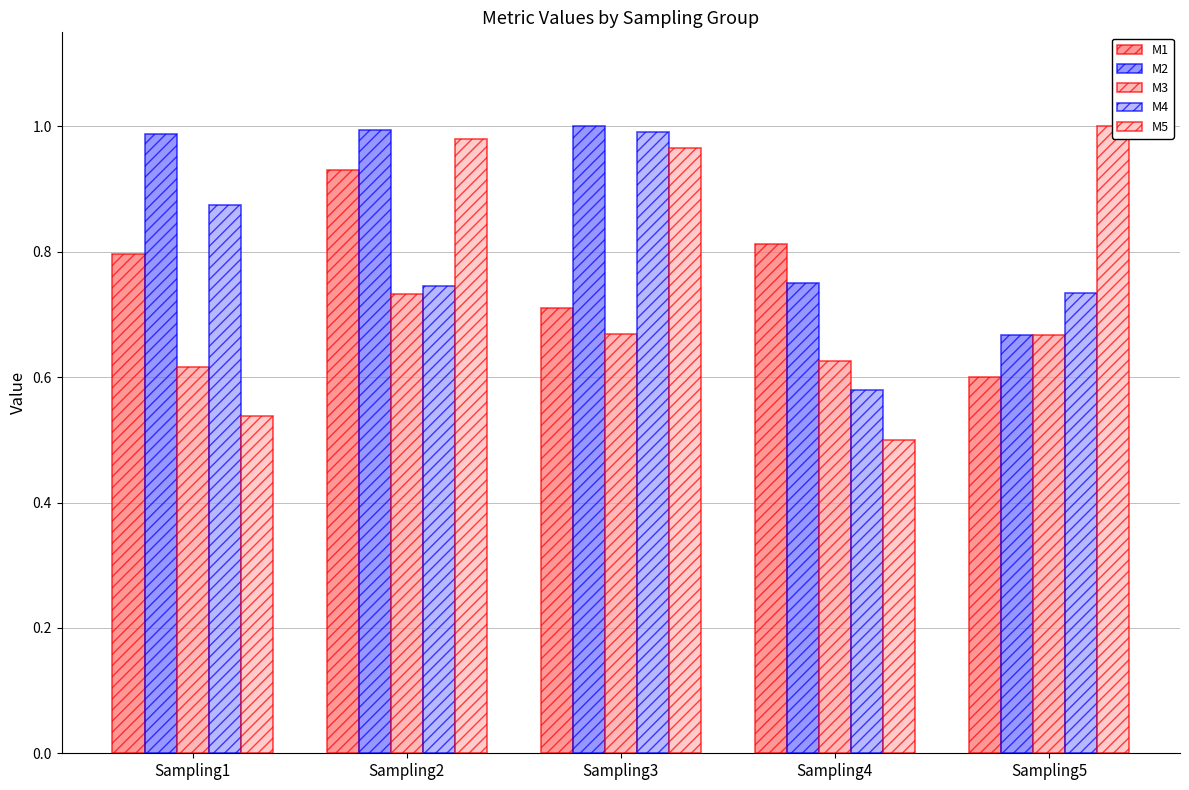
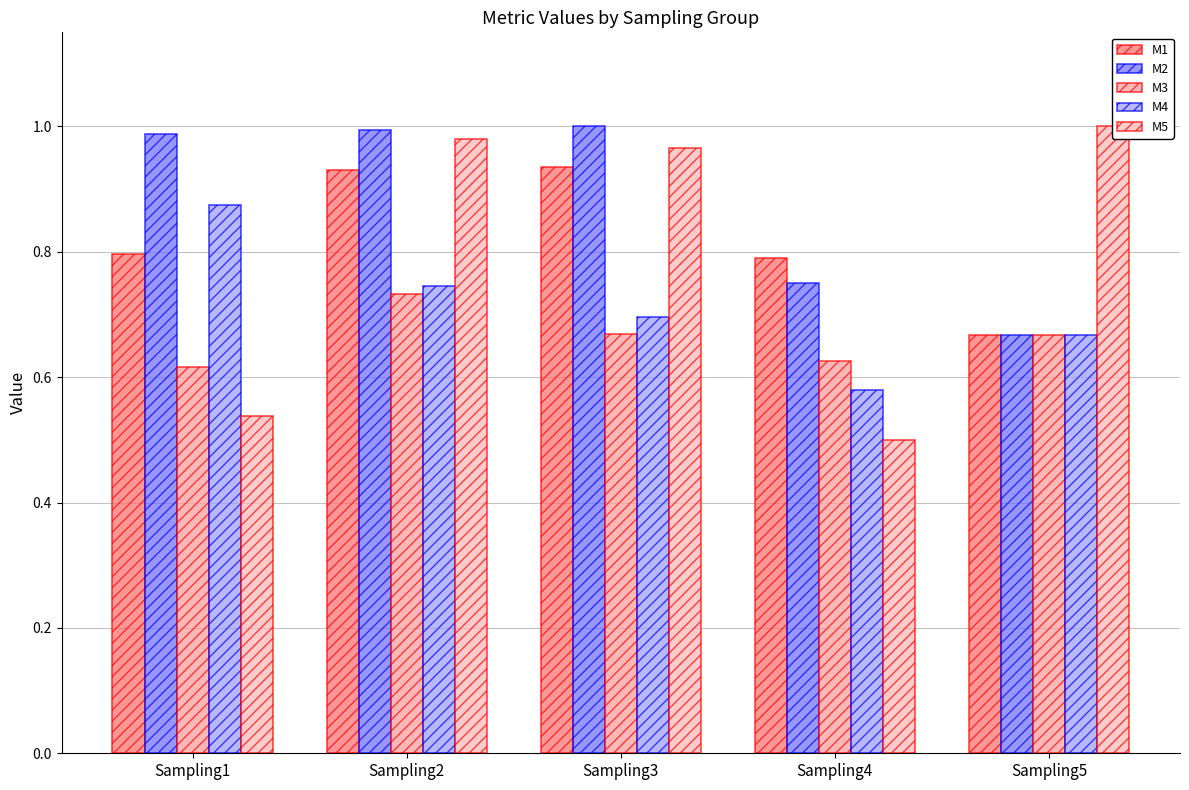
M1, Sampling3: 0.71 -> 0.94
M4, Sampling3: 0.99 -> 0.70
M1, Sampling4: 0.81 -> 0.79
M1, Sampling5: 0.60 -> 0.67
M4, Sampling5: 0.73 -> 0.67
